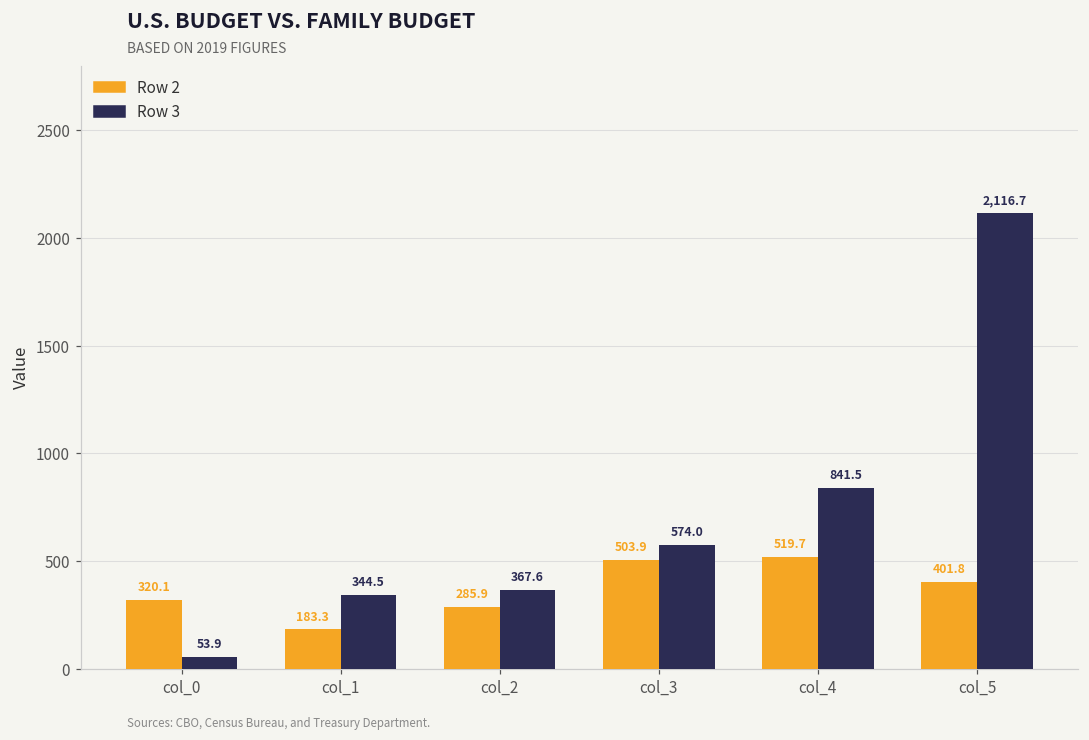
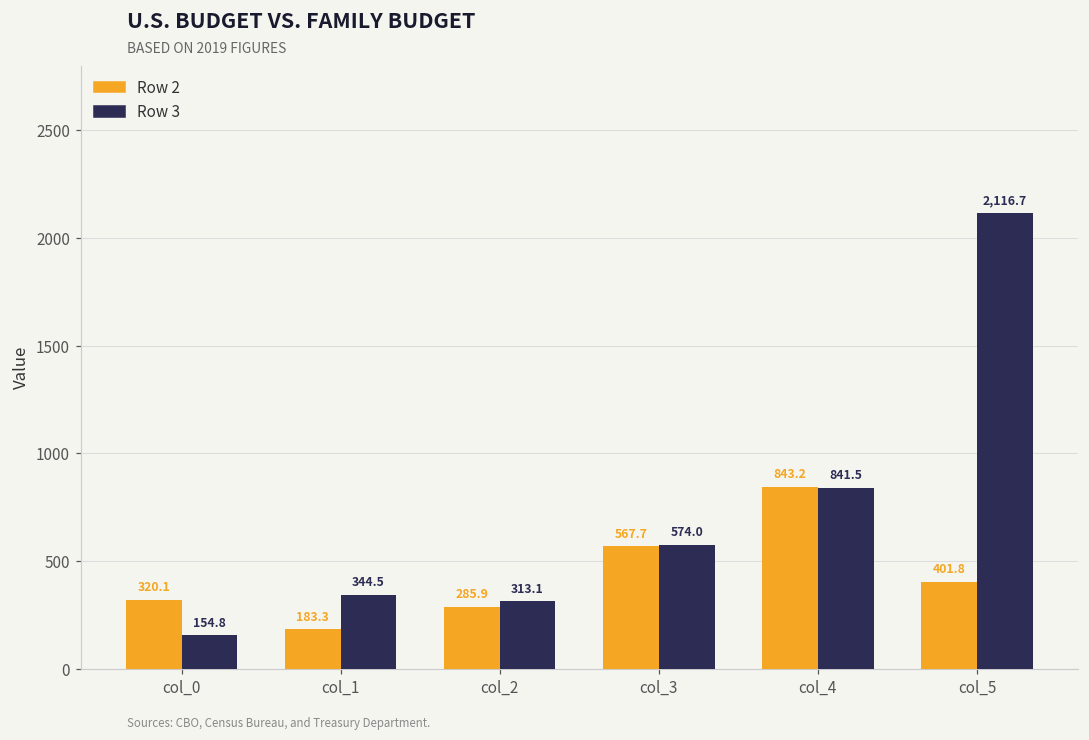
Row 3, col_0: 53.9 -> 154.8
Row 3, col_2: 367.6 -> 313.1
Row 2, col_3: 503.9 -> 567.7
Row 2, col_4: 519.7 -> 843.2
